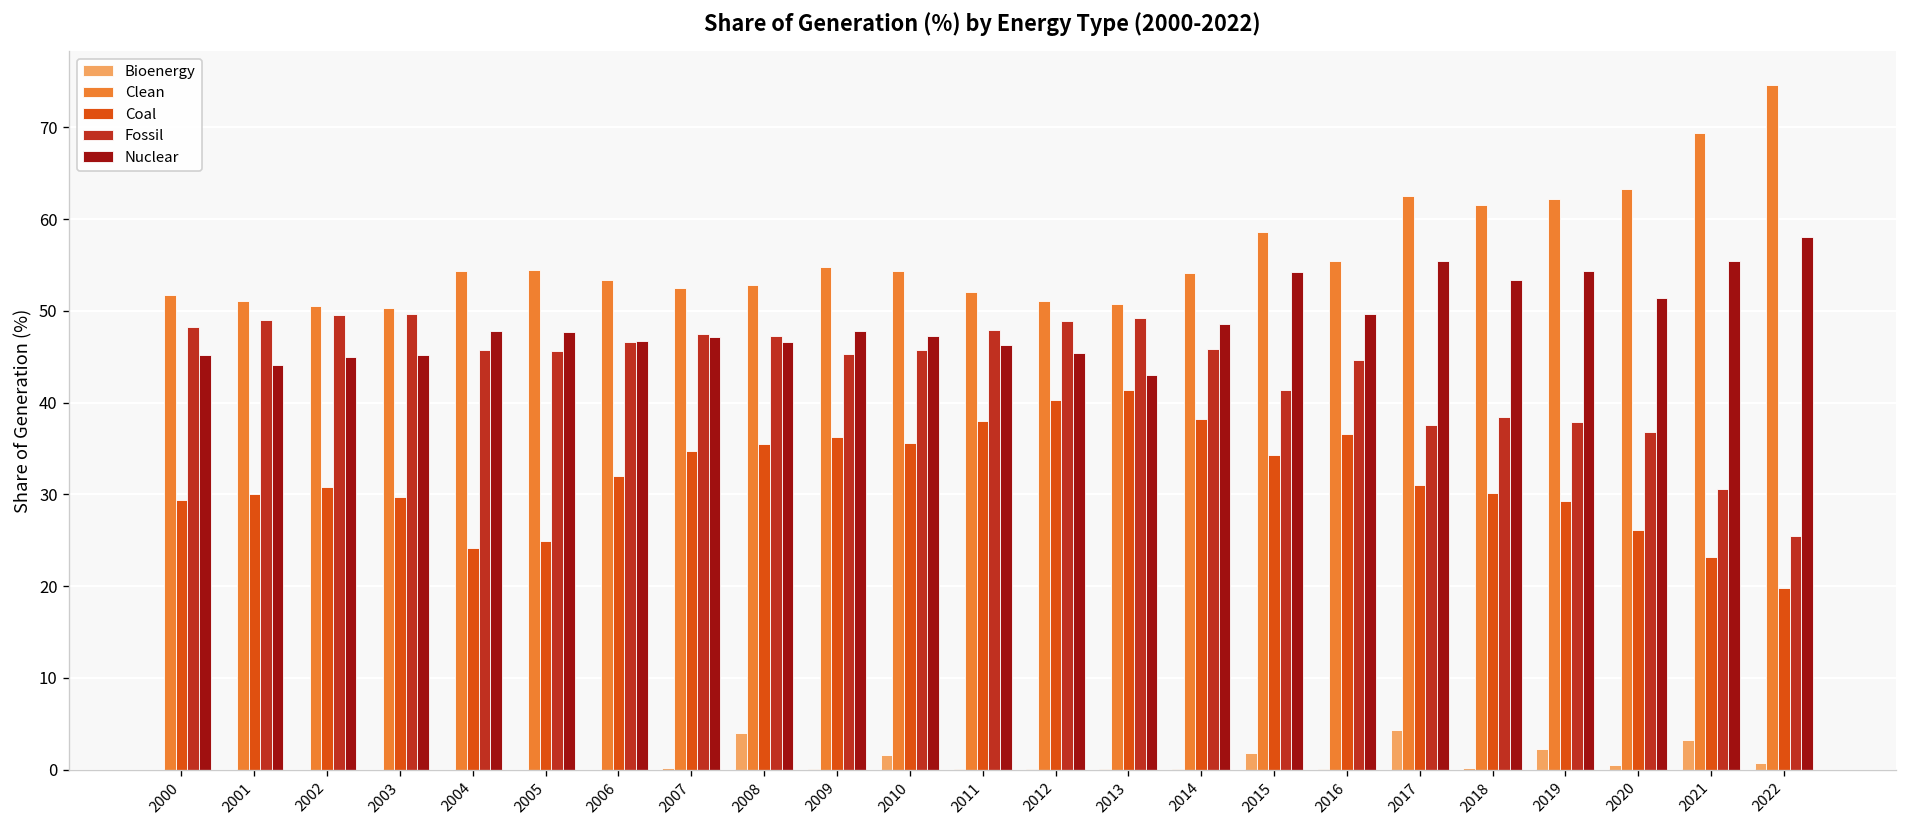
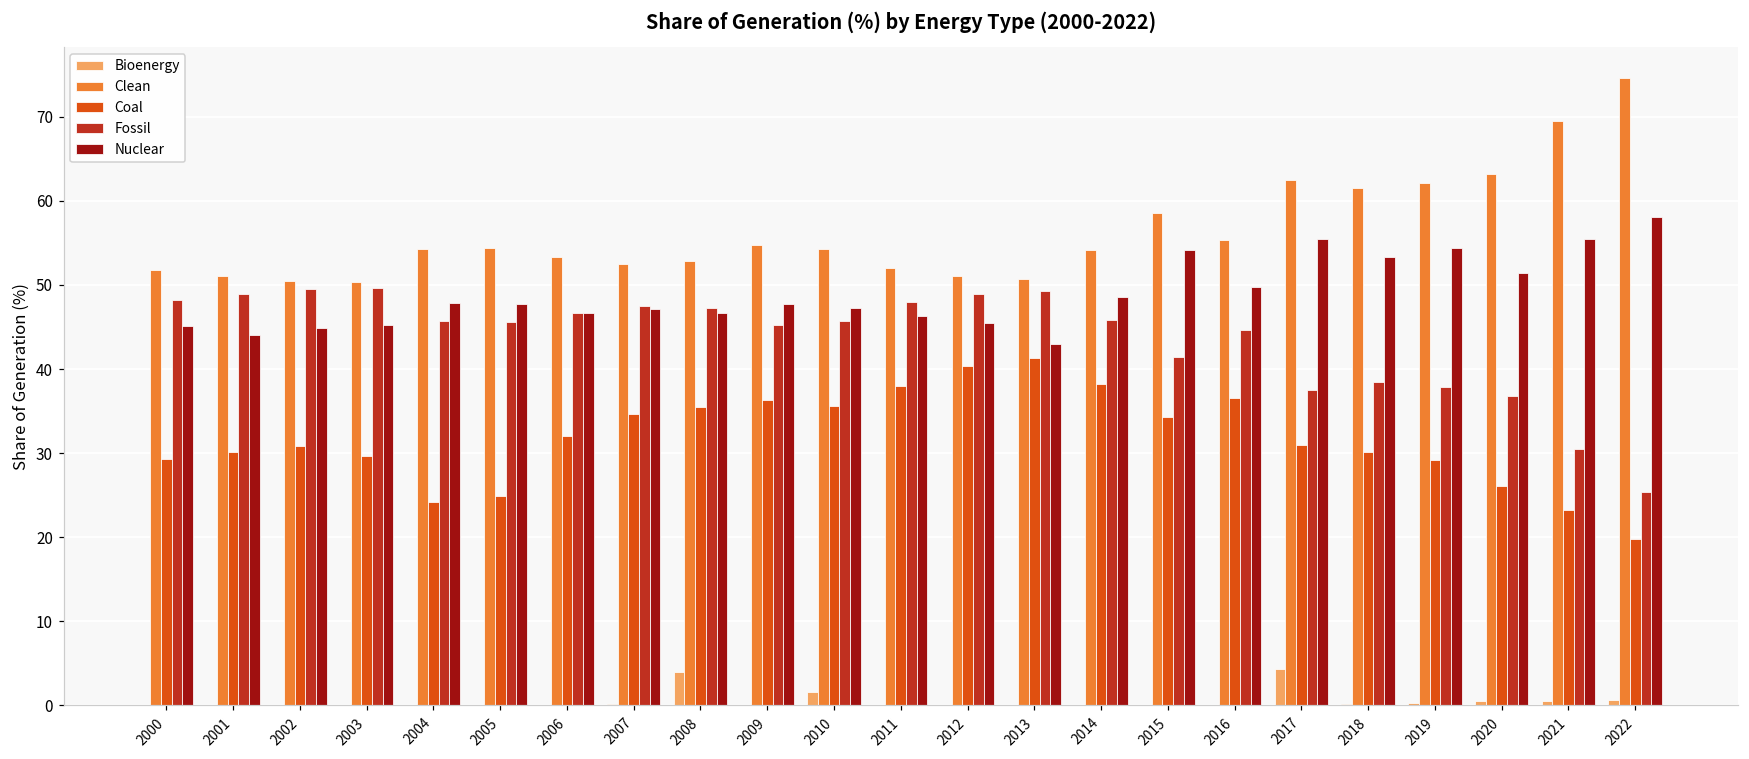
Bioenergy, 2015: 2 -> 0
Bioenergy, 2019: 2 -> 0
Bioenergy, 2021: 3 -> 0
